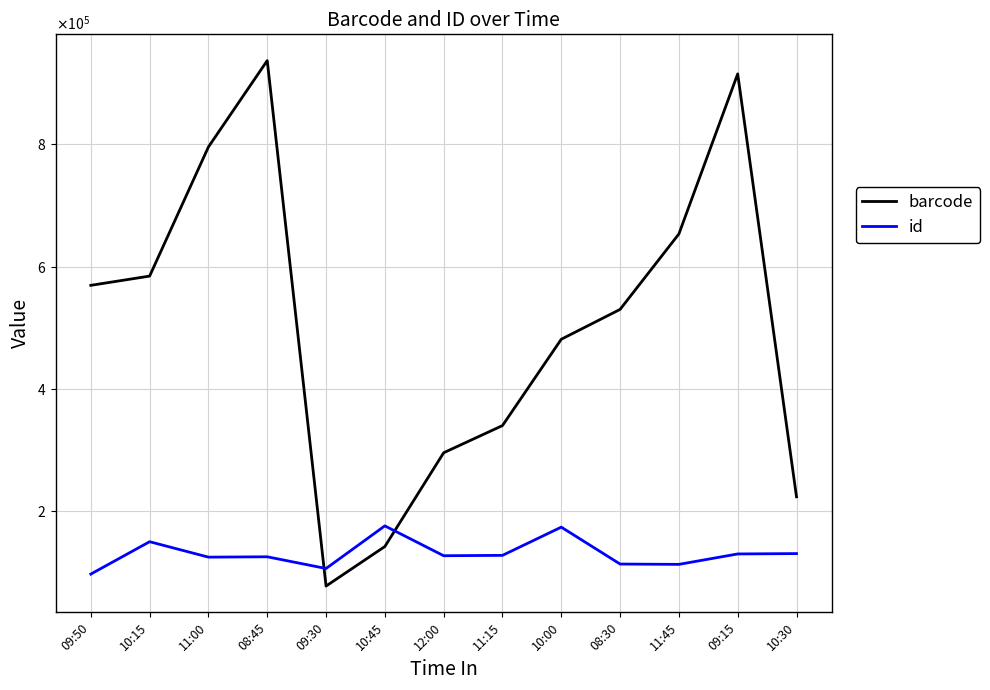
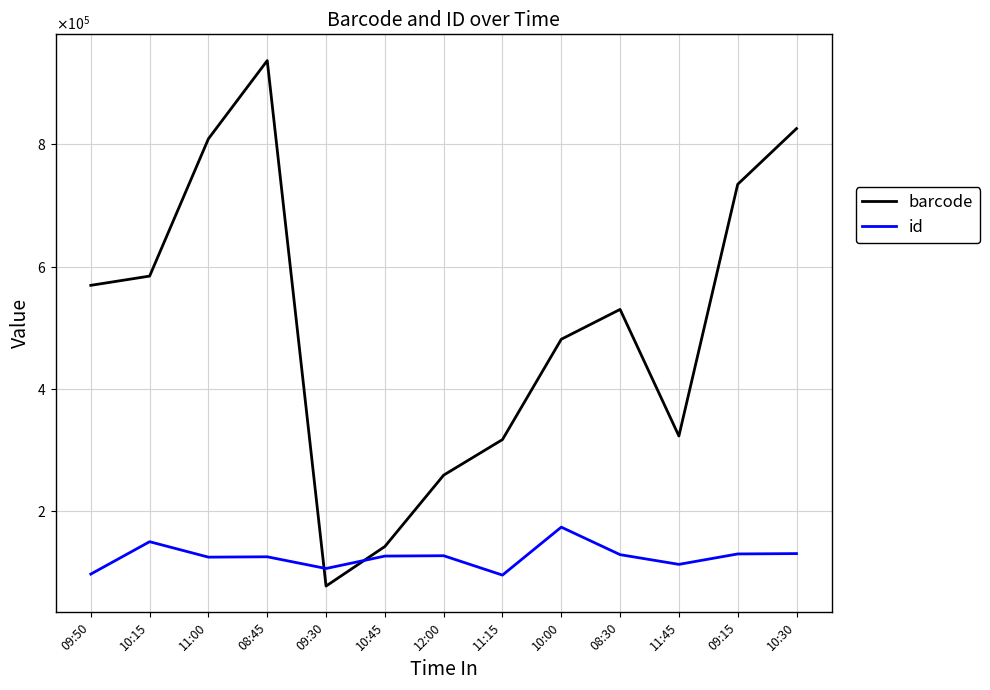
barcode, 11:00: 800000 -> 810000
id, 10:45: 180000 -> 130000
barcode, 12:00: 300000 -> 260000
barcode, 11:15: 340000 -> 320000
id, 11:15: 130000 -> 100000
id, 08:30: 110000 -> 130000
barcode, 11:45: 650000 -> 320000
barcode, 09:15: 920000 -> 730000
barcode, 10:30: 220000 -> 830000
